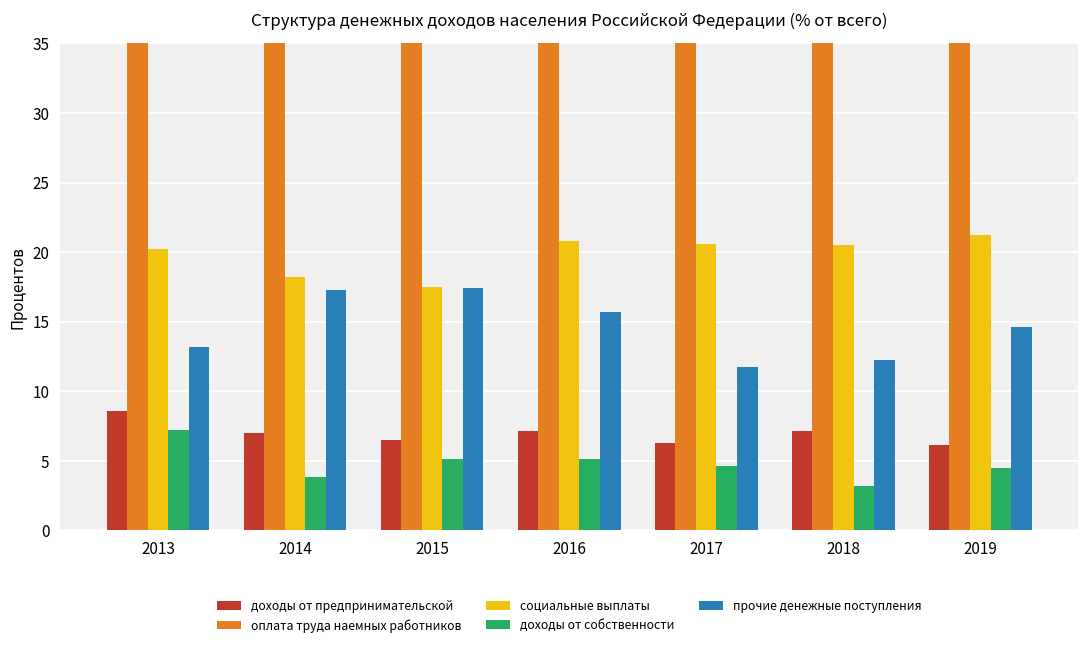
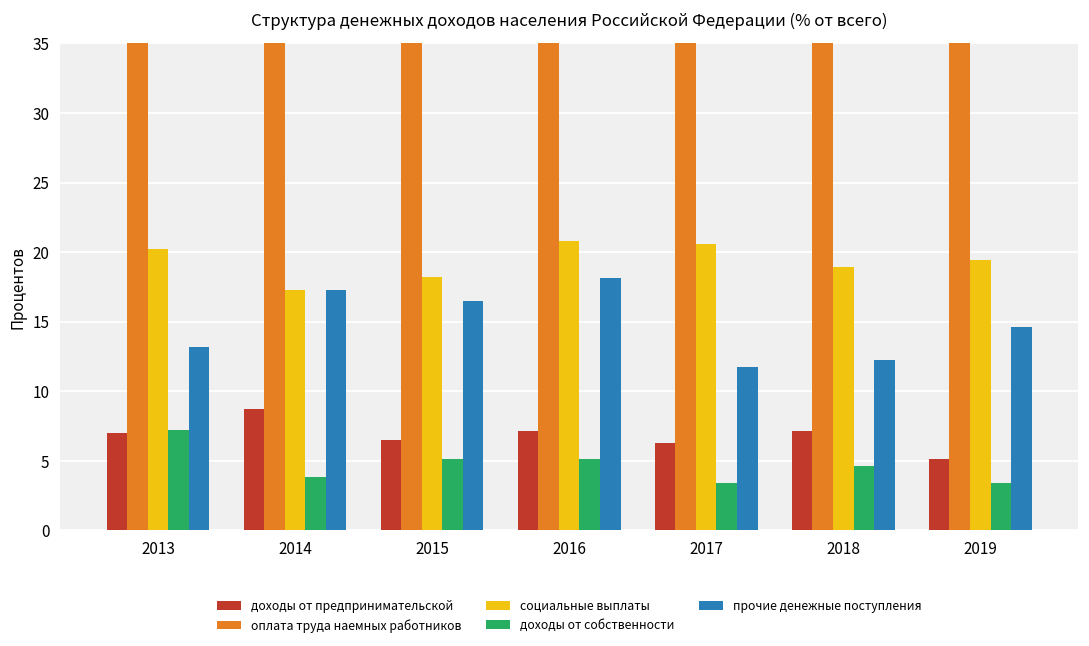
доходы от предпринимательской, 2013: 8.6 -> 7.0
доходы от предпринимательской, 2014: 7.0 -> 8.7
социальные выплаты, 2014: 18.2 -> 17.3
социальные выплаты, 2015: 17.5 -> 18.2
прочие денежные поступления, 2015: 17.4 -> 16.5
прочие денежные поступления, 2016: 15.7 -> 18.1
доходы от собственности, 2017: 4.6 -> 3.4
социальные выплаты, 2018: 20.5 -> 18.9
доходы от собственности, 2018: 3.2 -> 4.6
доходы от предпринимательской, 2019: 6.1 -> 5.1
социальные выплаты, 2019: 21.2 -> 19.4
доходы от собственности, 2019: 4.5 -> 3.4
